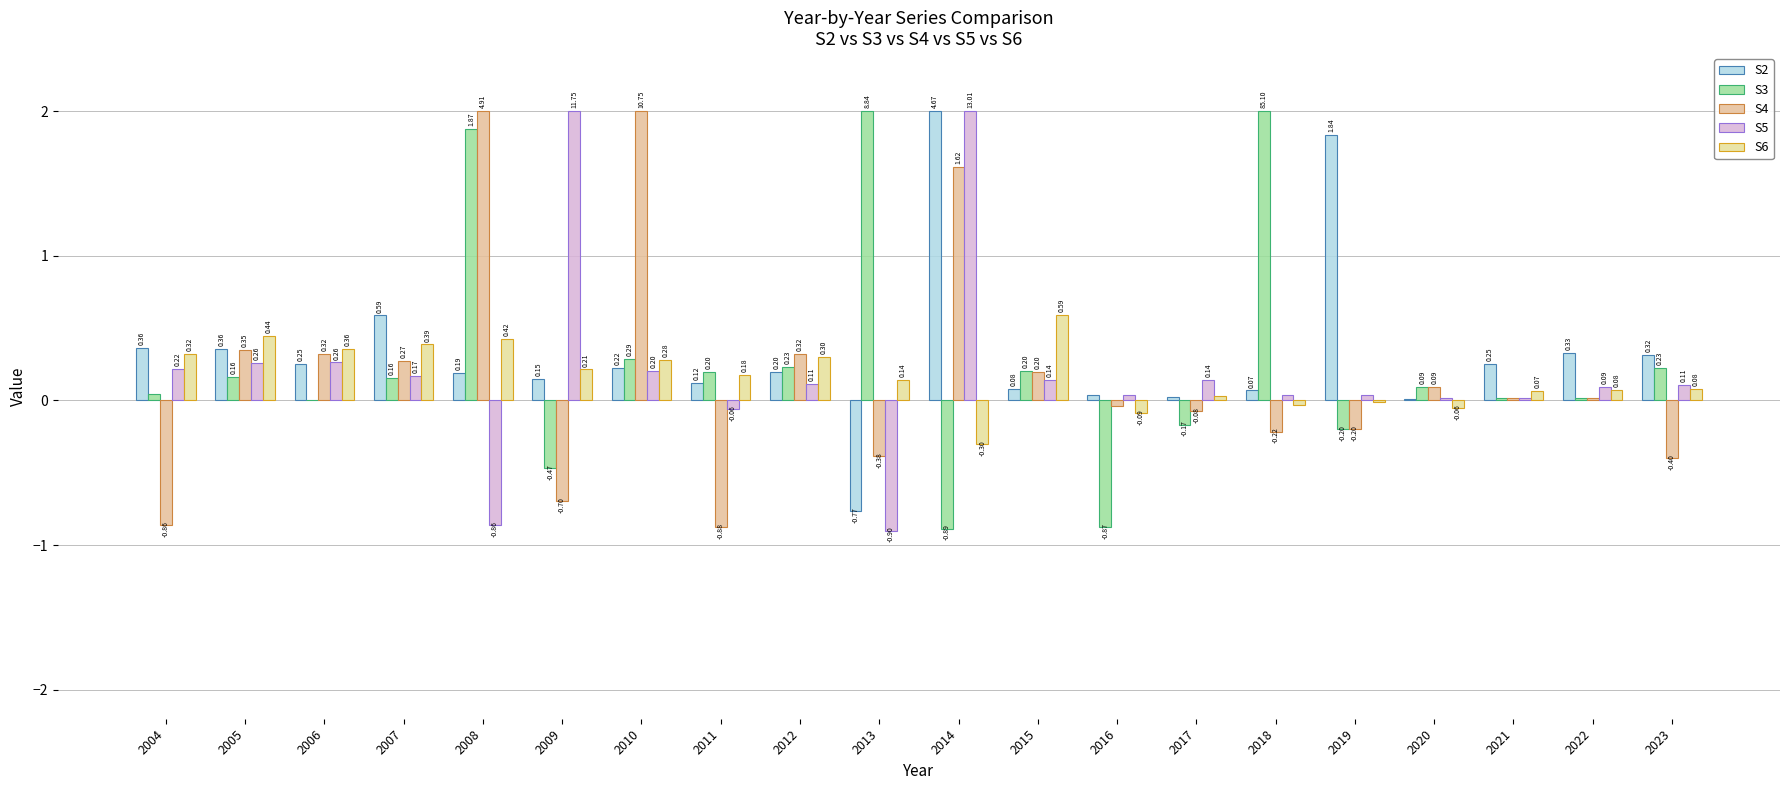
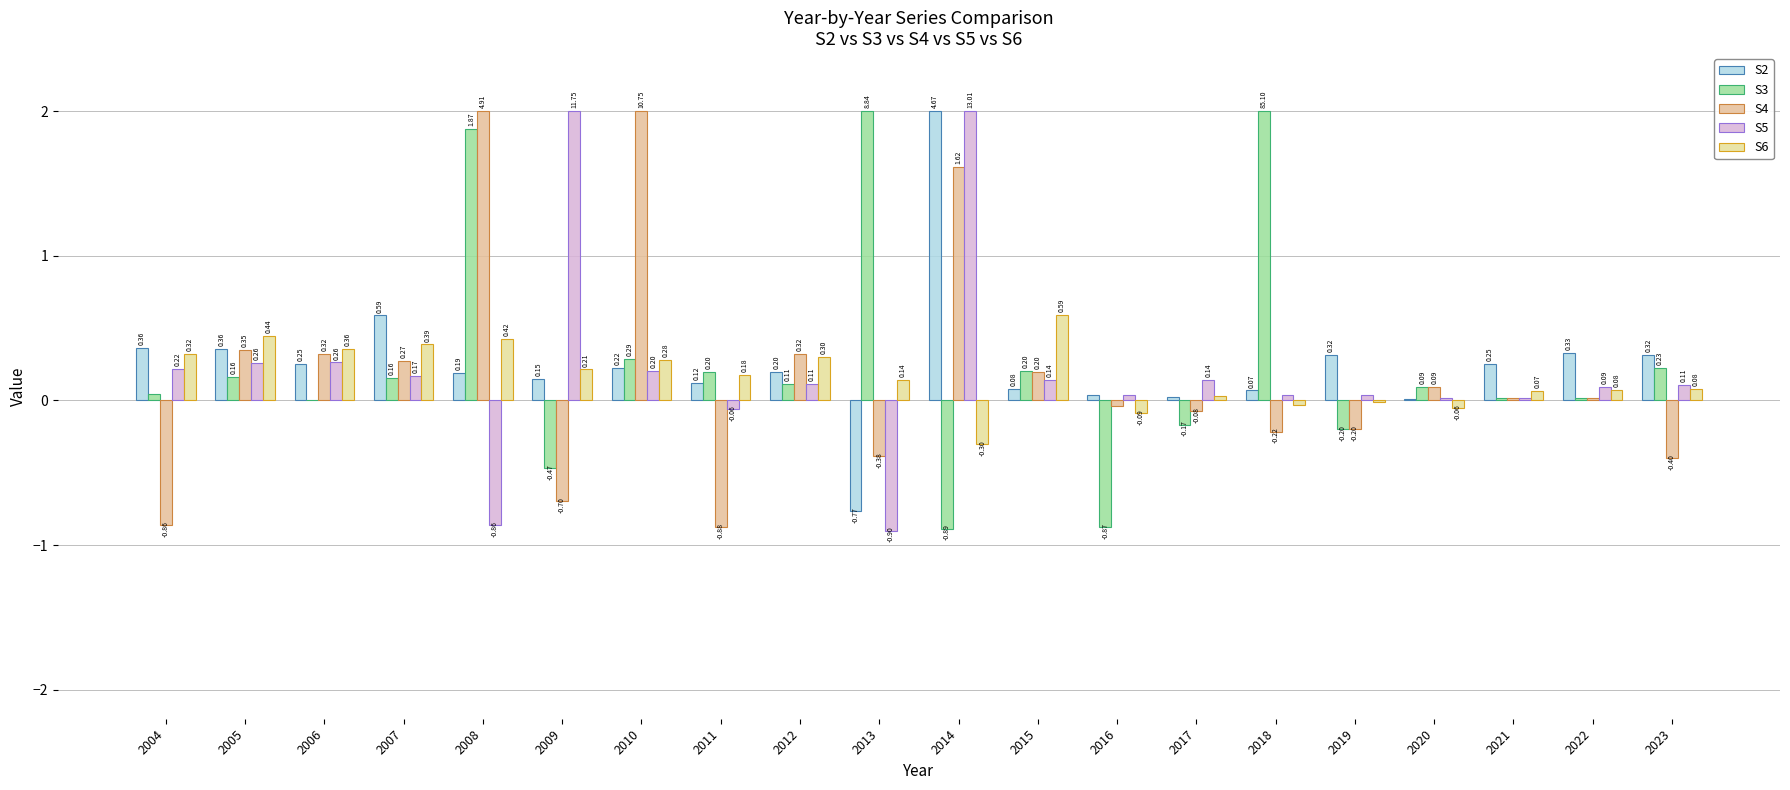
S3, 2012: 0.23 -> 0.11
S2, 2019: 1.84 -> 0.32
